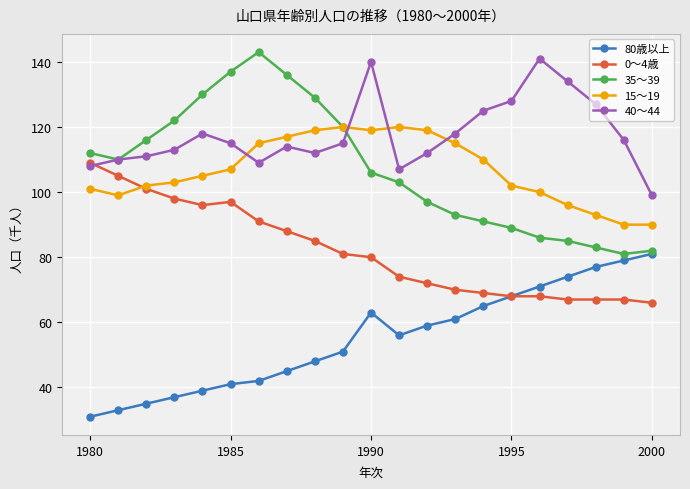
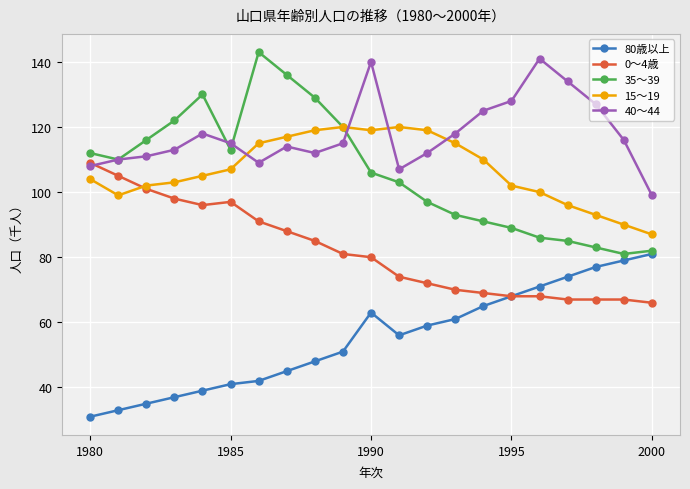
15～19, 1980: 101 -> 104
35～39, 1985: 137 -> 113
15～19, 2000: 90 -> 87
